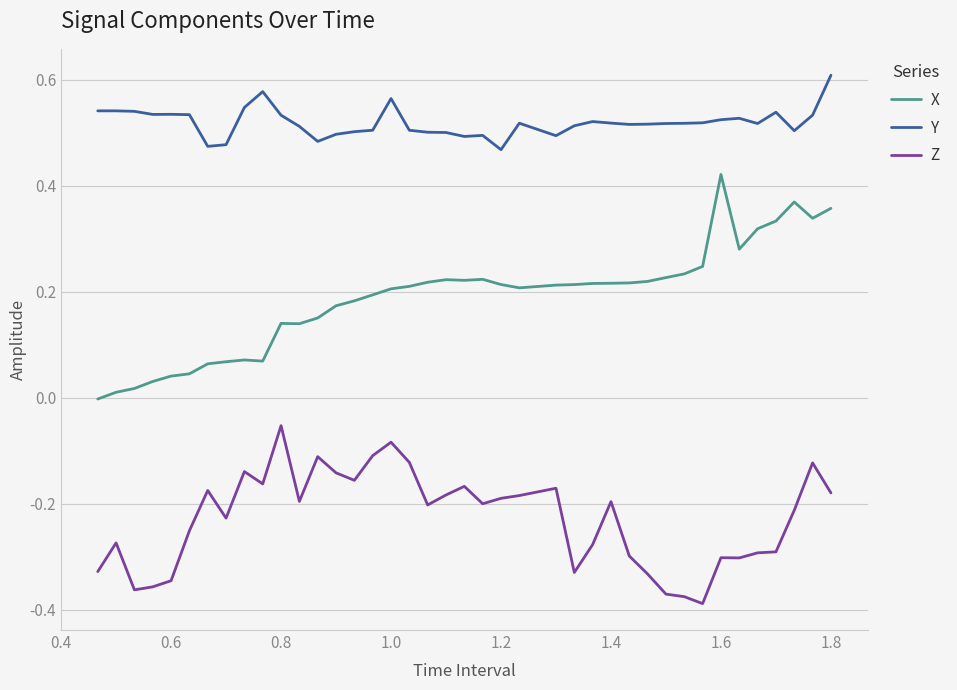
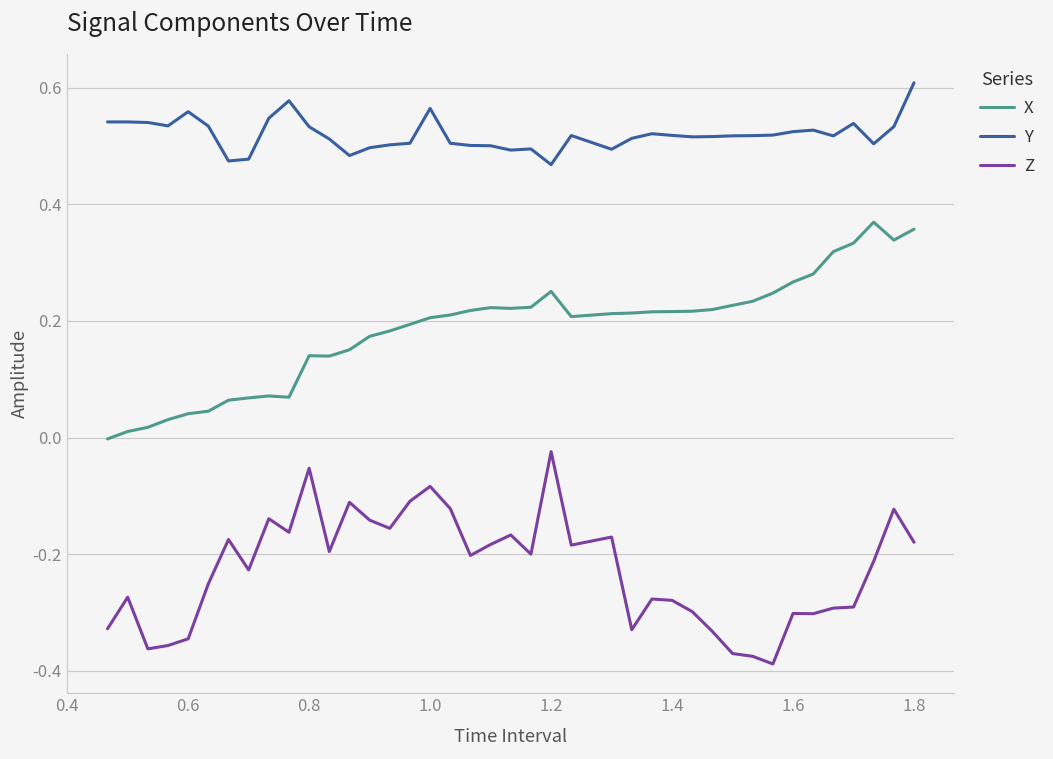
Y, 0.6: 0.53 -> 0.56
X, 1.2: 0.21 -> 0.25
Z, 1.2: -0.19 -> -0.02
Z, 1.4: -0.20 -> -0.28
X, 1.6: 0.42 -> 0.27
